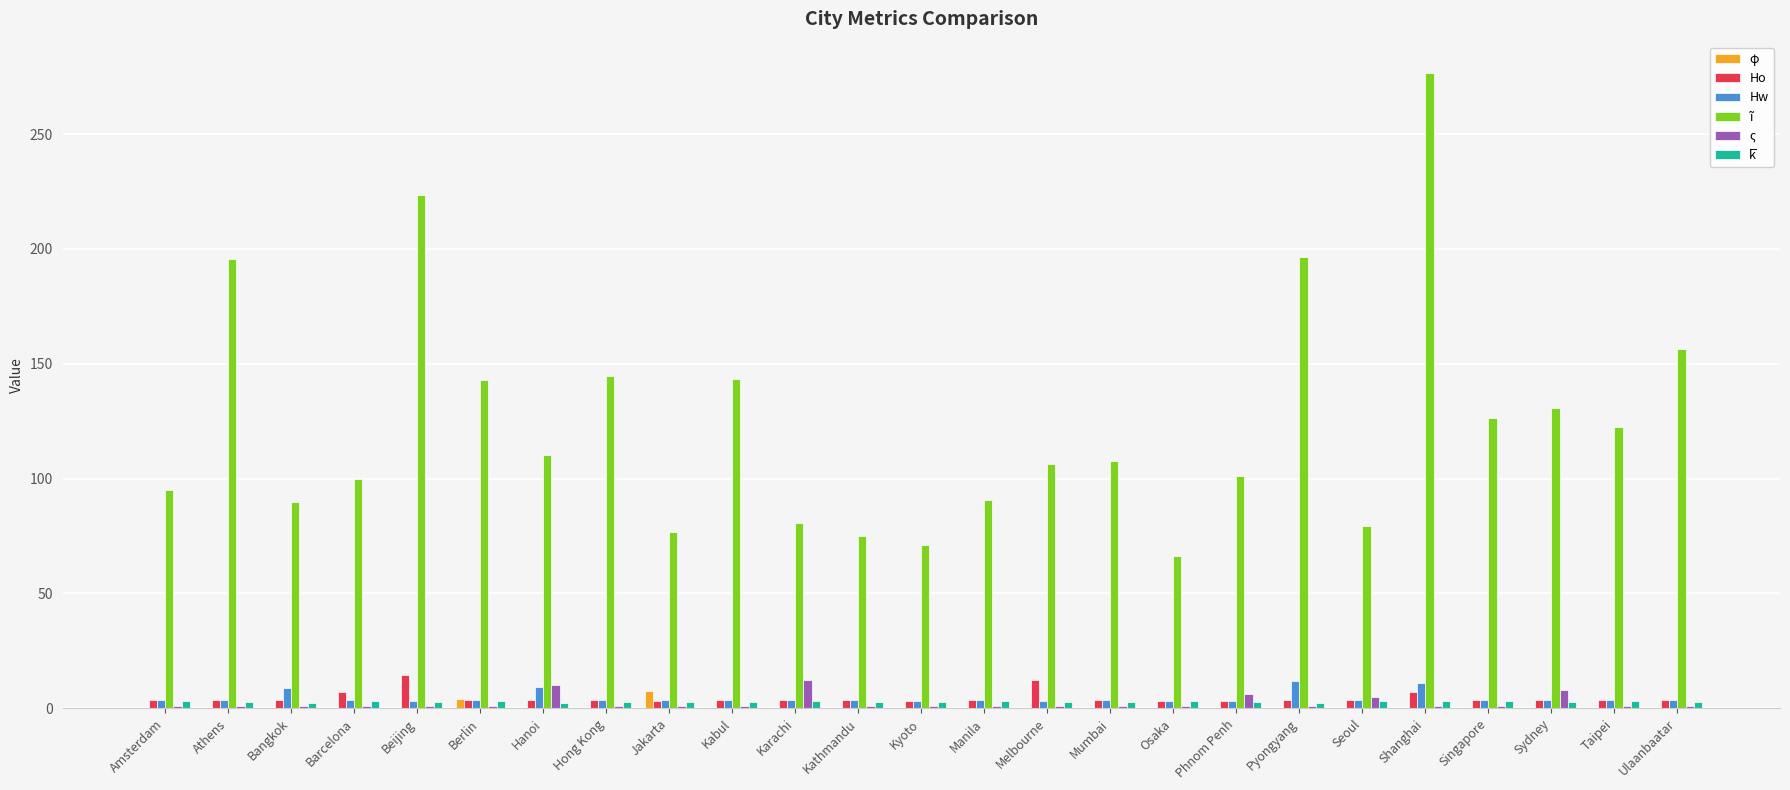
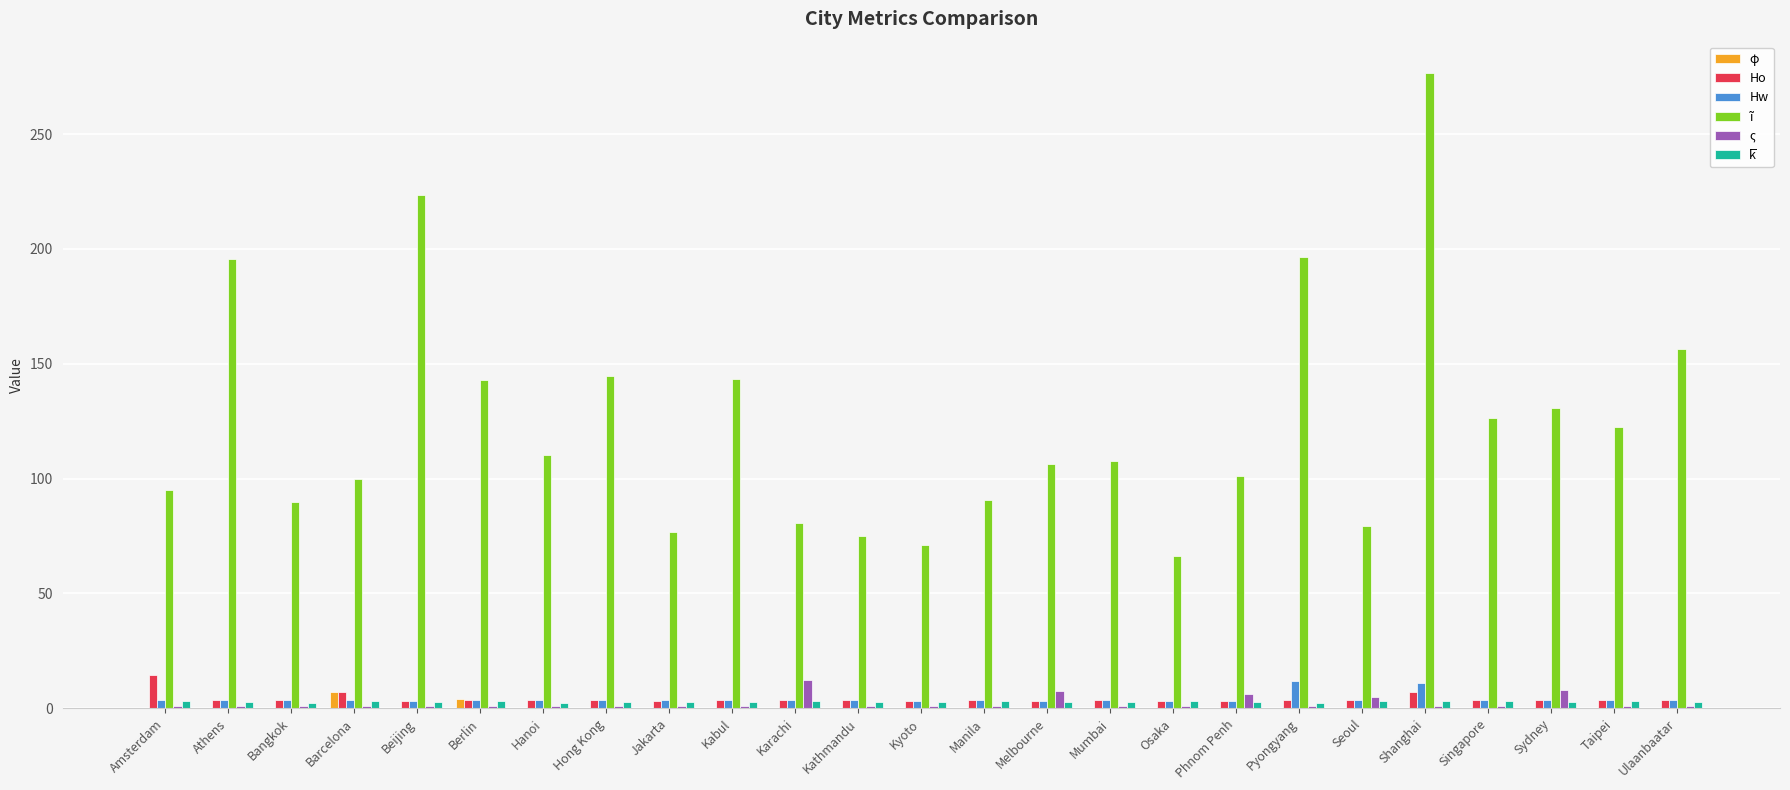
Ηo, Amsterdam: 3 -> 15
Ηw, Bangkok: 9 -> 3
φ, Barcelona: 0 -> 7
Ηo, Beijing: 15 -> 3
Ηw, Hanoi: 9 -> 4
ς, Hanoi: 10 -> 1
φ, Jakarta: 7 -> 0
Ηo, Melbourne: 13 -> 3
ς, Melbourne: 1 -> 7
